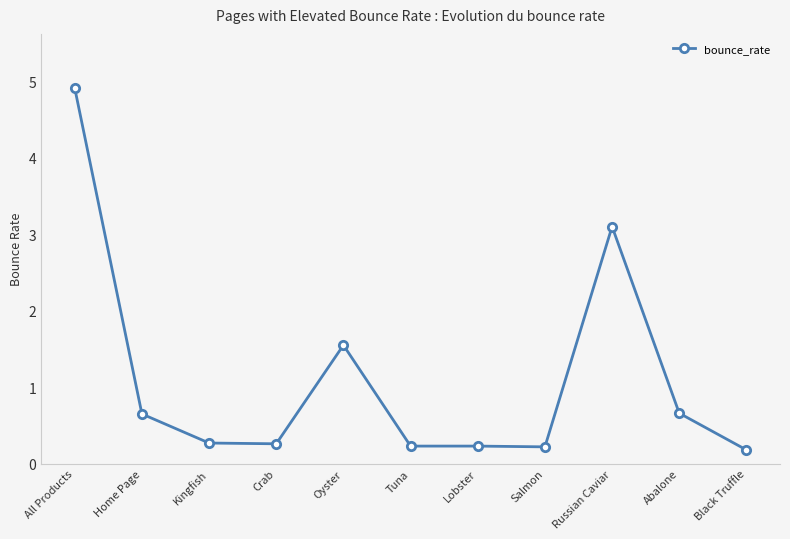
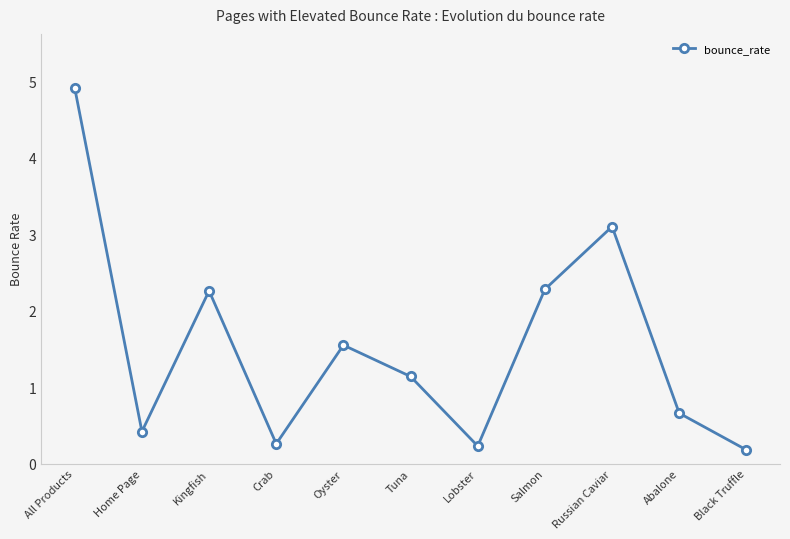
Home Page: 0.7 -> 0.4
Kingfish: 0.3 -> 2.3
Tuna: 0.2 -> 1.1
Salmon: 0.2 -> 2.3
